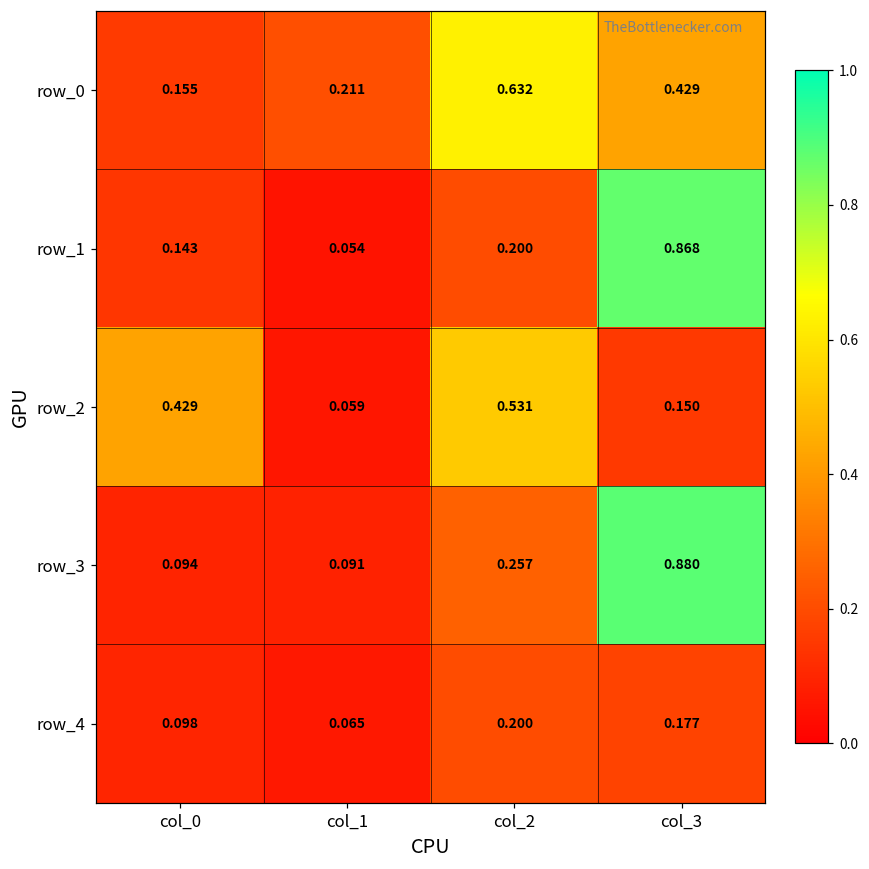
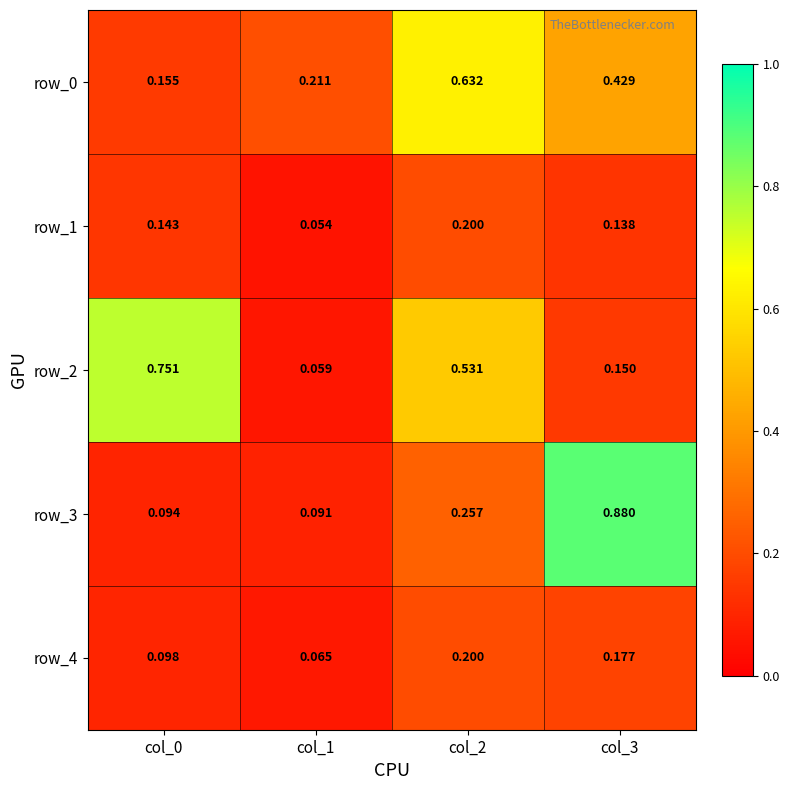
row_1, col_3: 0.868 -> 0.138
row_2, col_0: 0.429 -> 0.751
